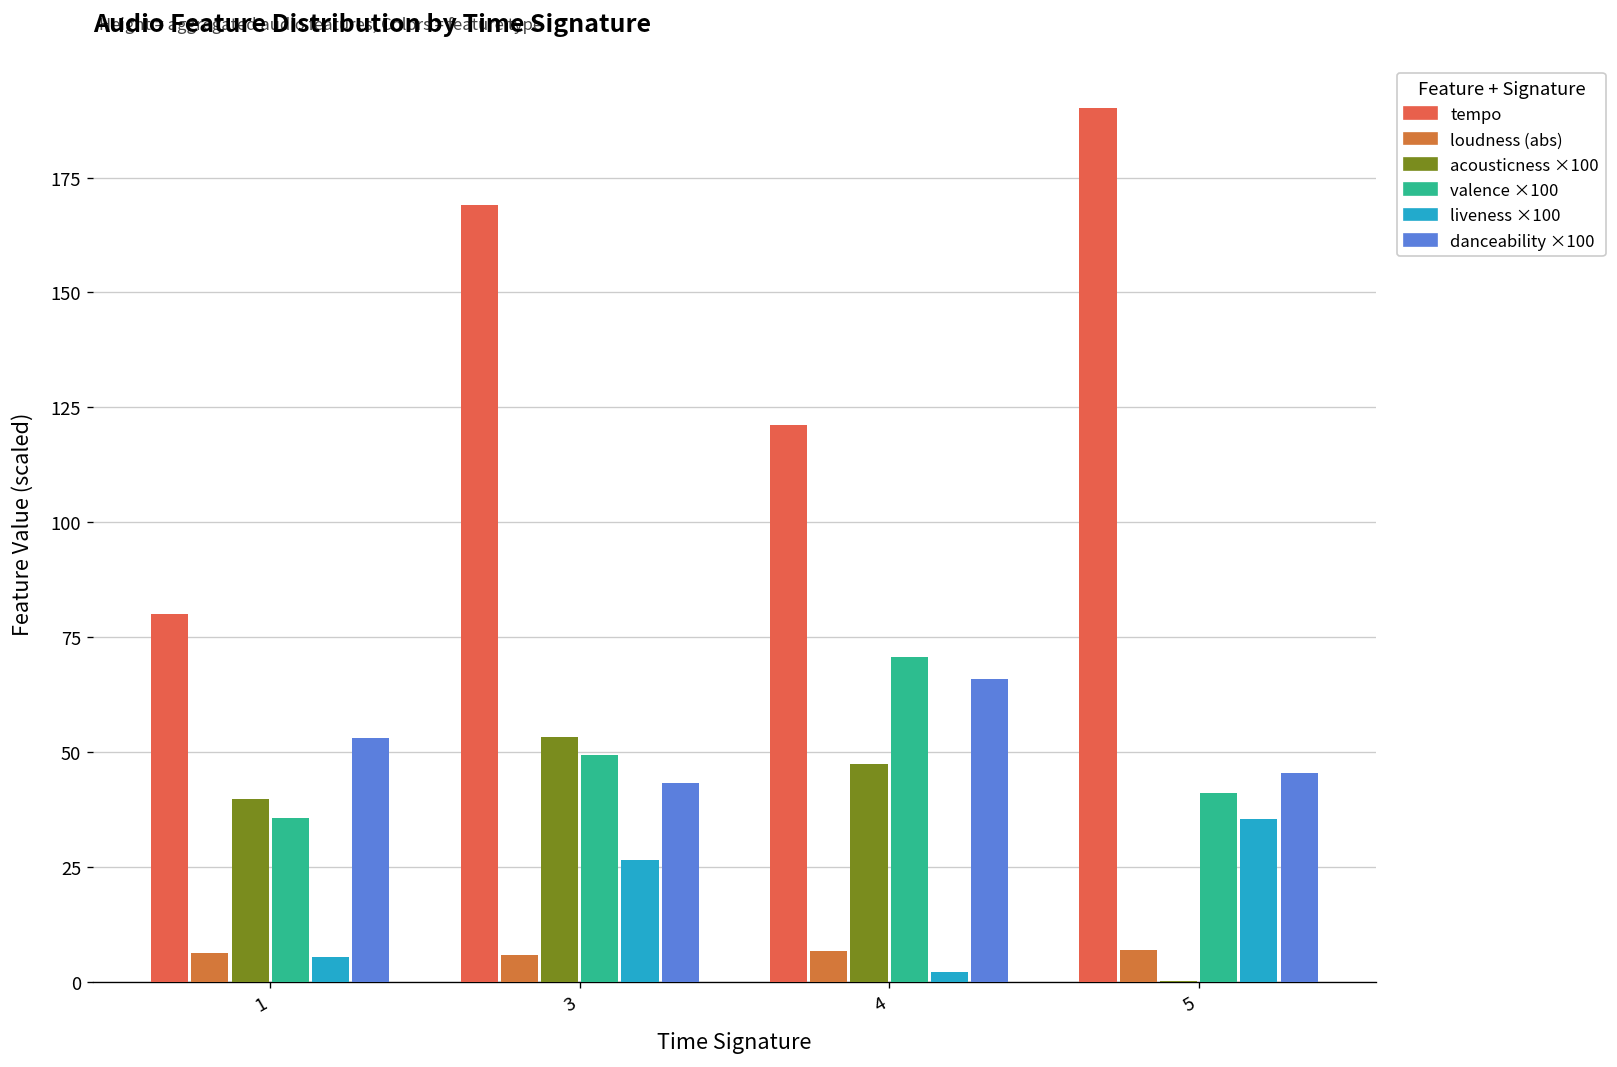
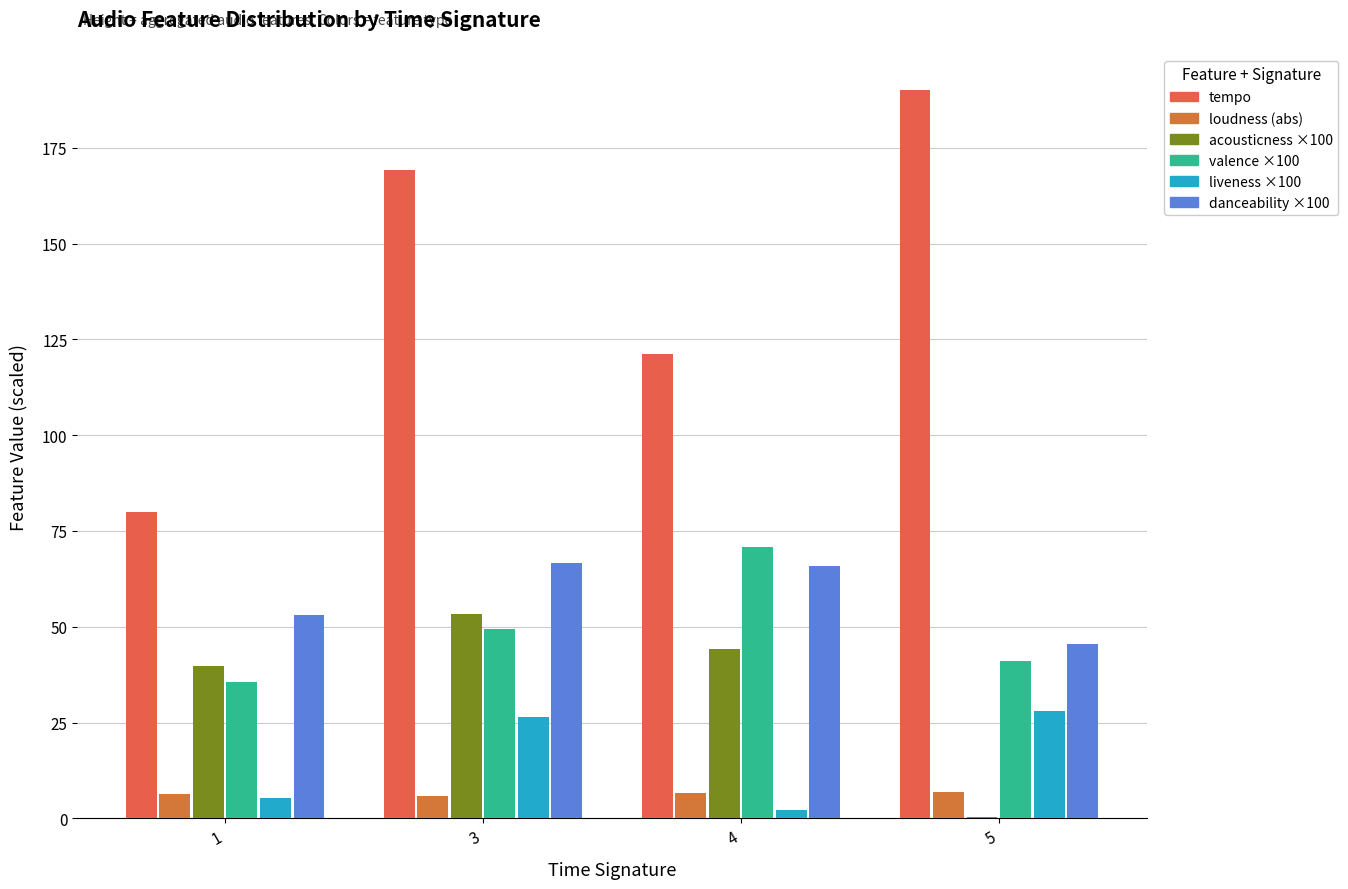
danceability ×100, 3: 43 -> 67
acousticness ×100, 4: 48 -> 44
liveness ×100, 5: 36 -> 28
